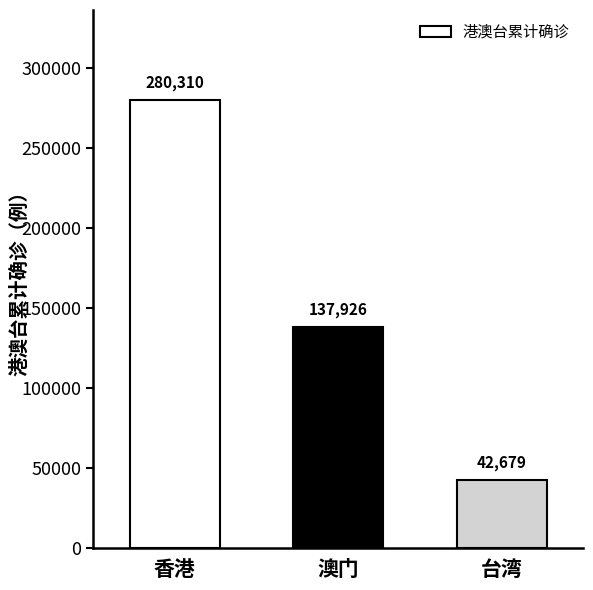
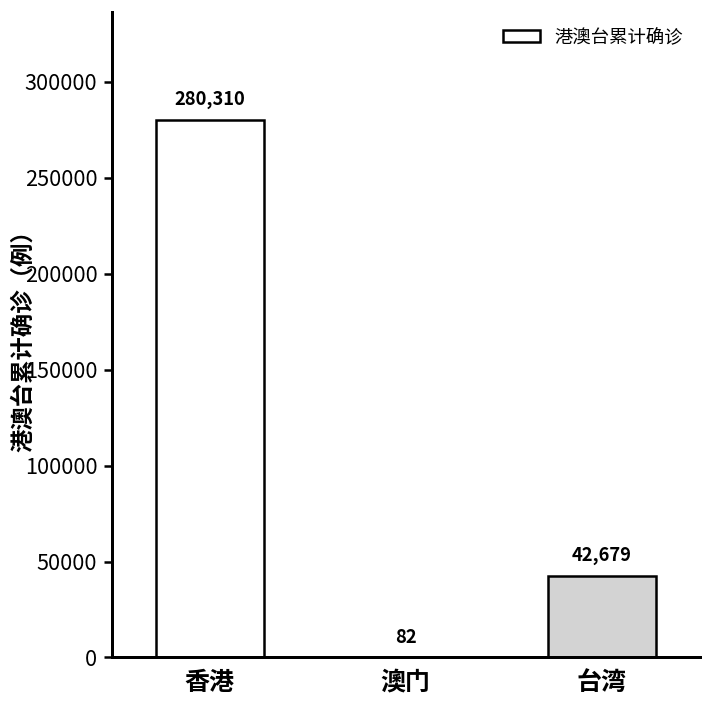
澳门: 137,926 -> 82
